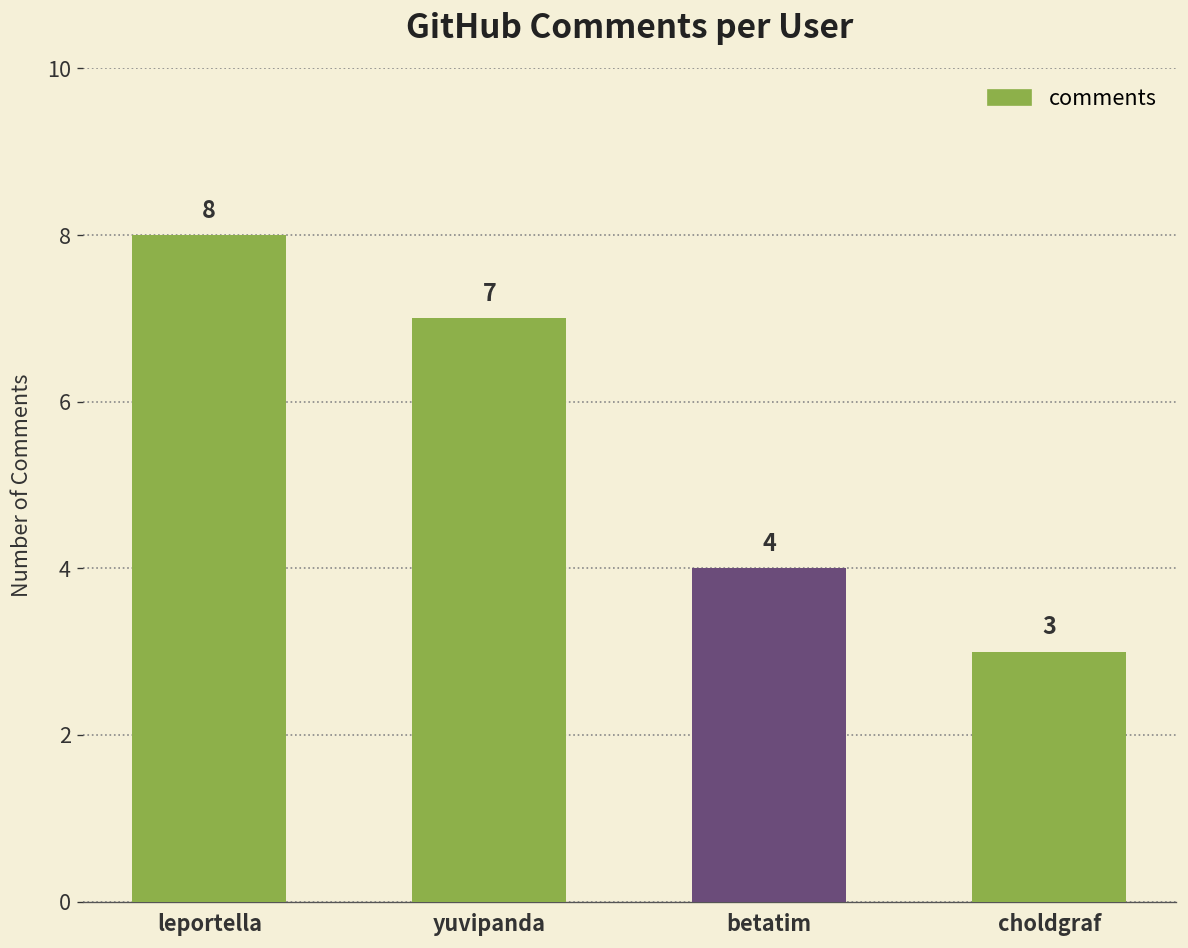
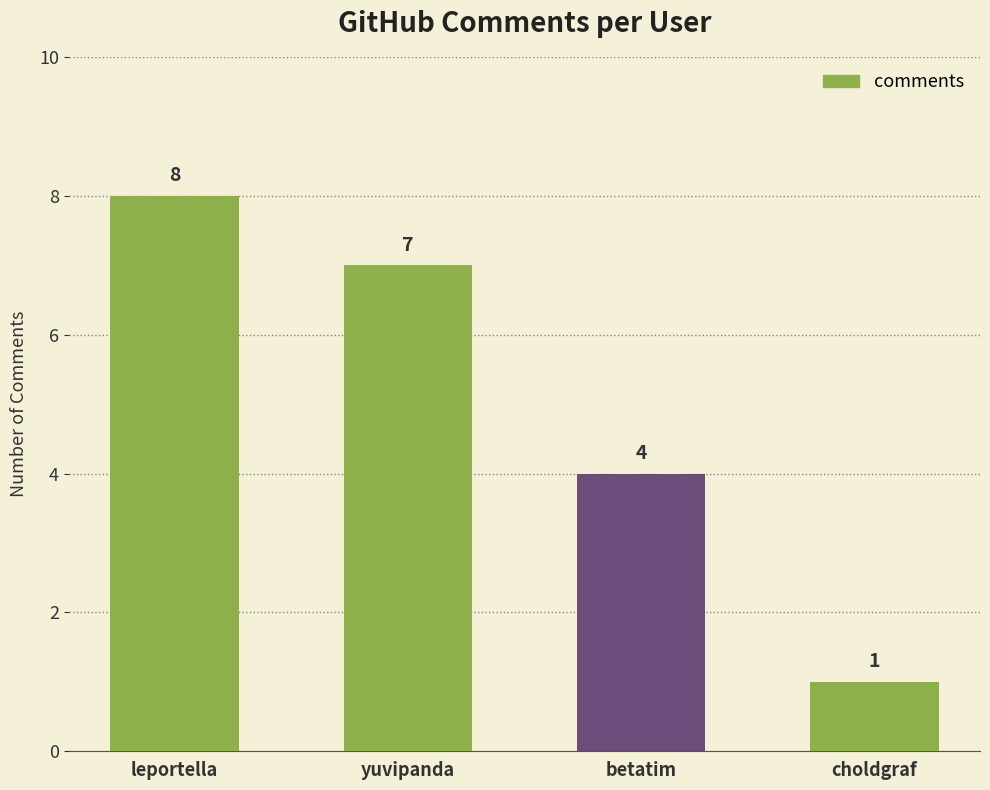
choldgraf: 3 -> 1
